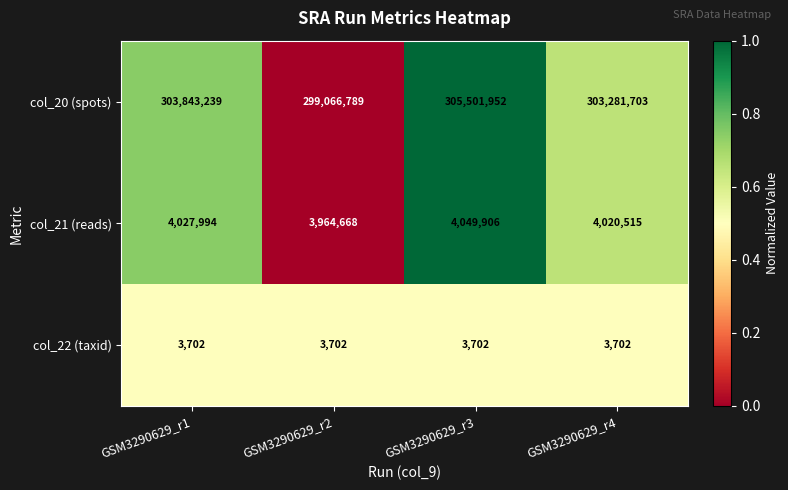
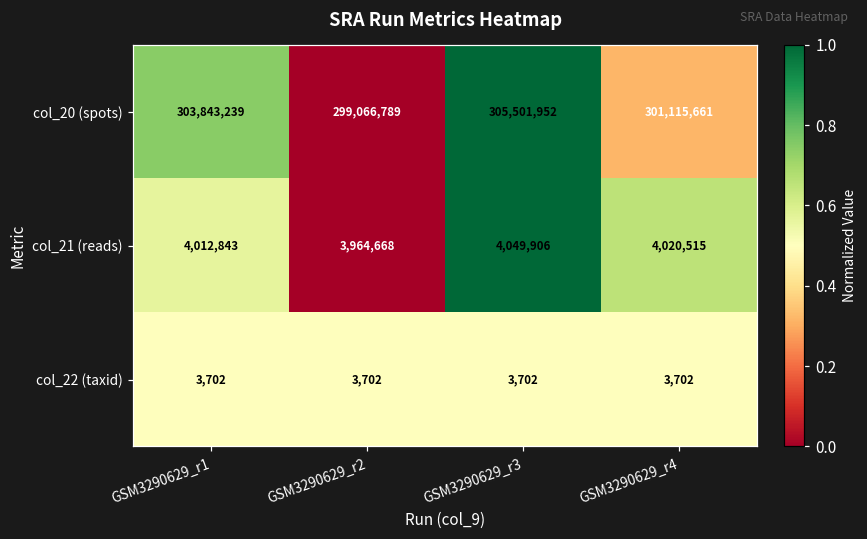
col_20 (spots), GSM3290629_r4: 303,281,703 -> 301,115,661
col_21 (reads), GSM3290629_r1: 4,027,994 -> 4,012,843
